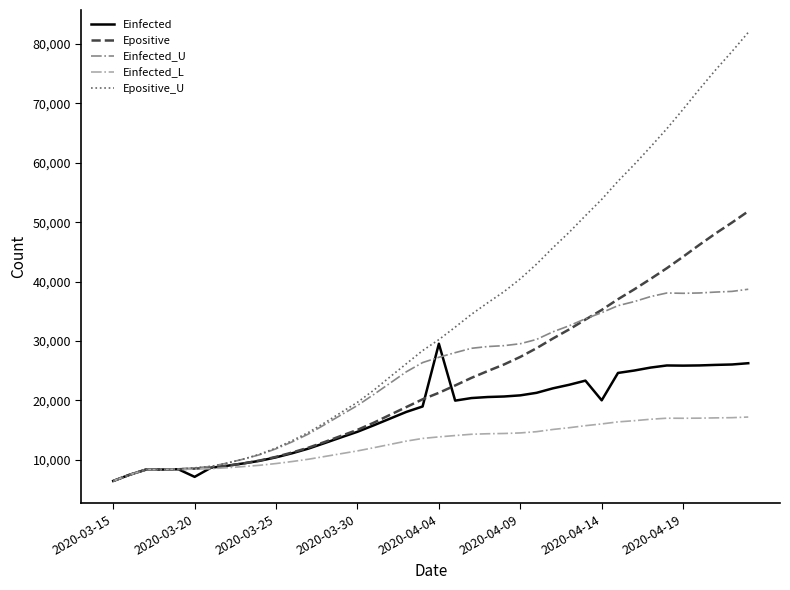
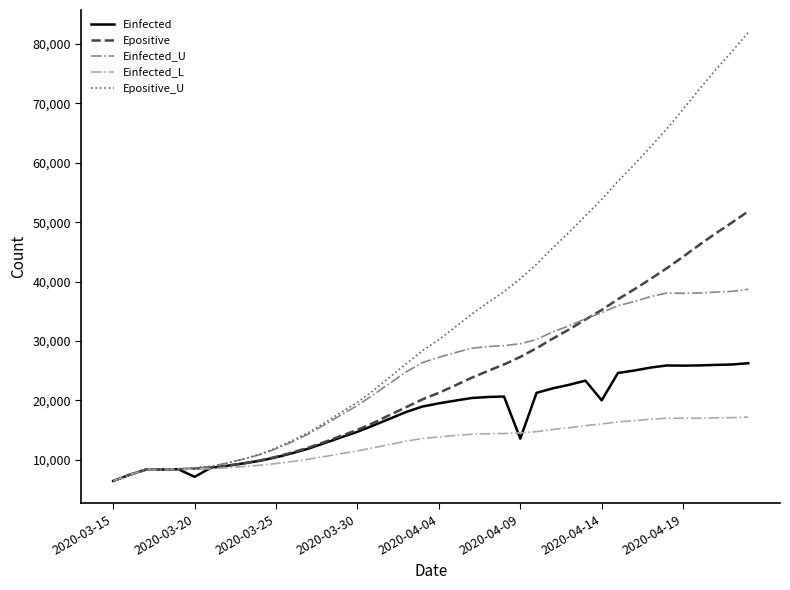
Einfected, 2020-04-04: 30,000 -> 19,000
Einfected, 2020-04-09: 21,000 -> 14,000
